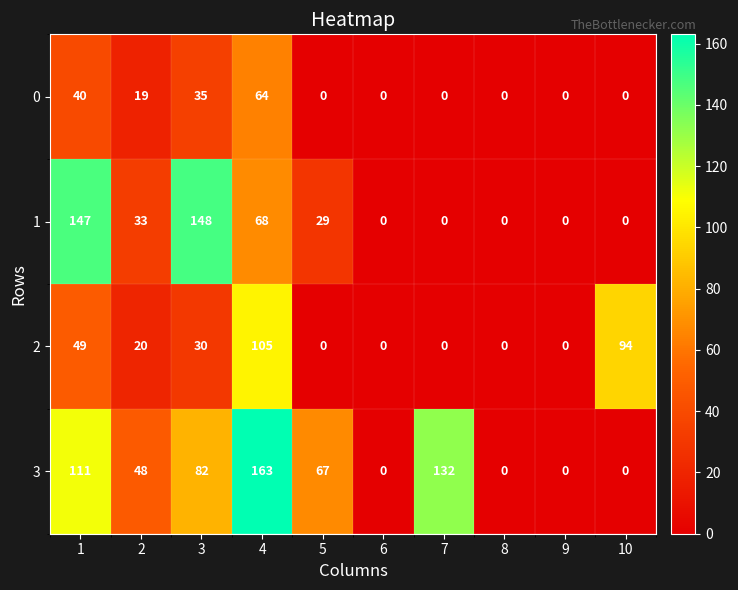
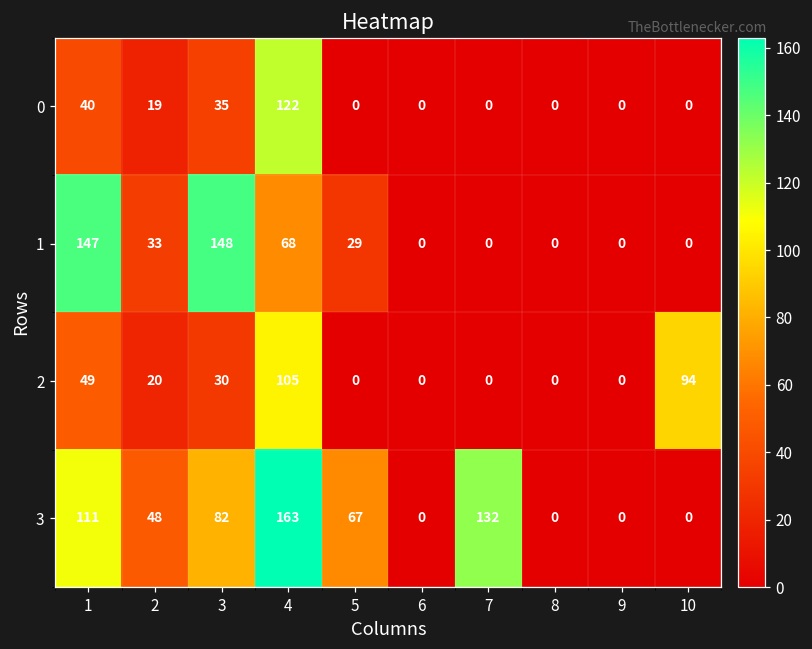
0, 4: 64 -> 122
